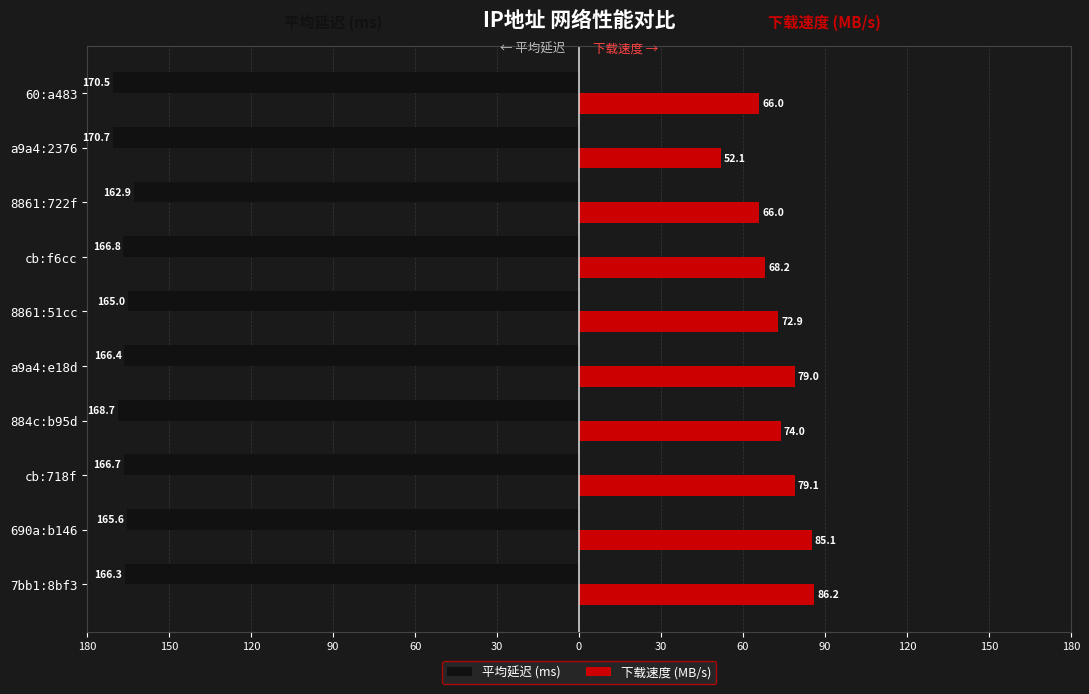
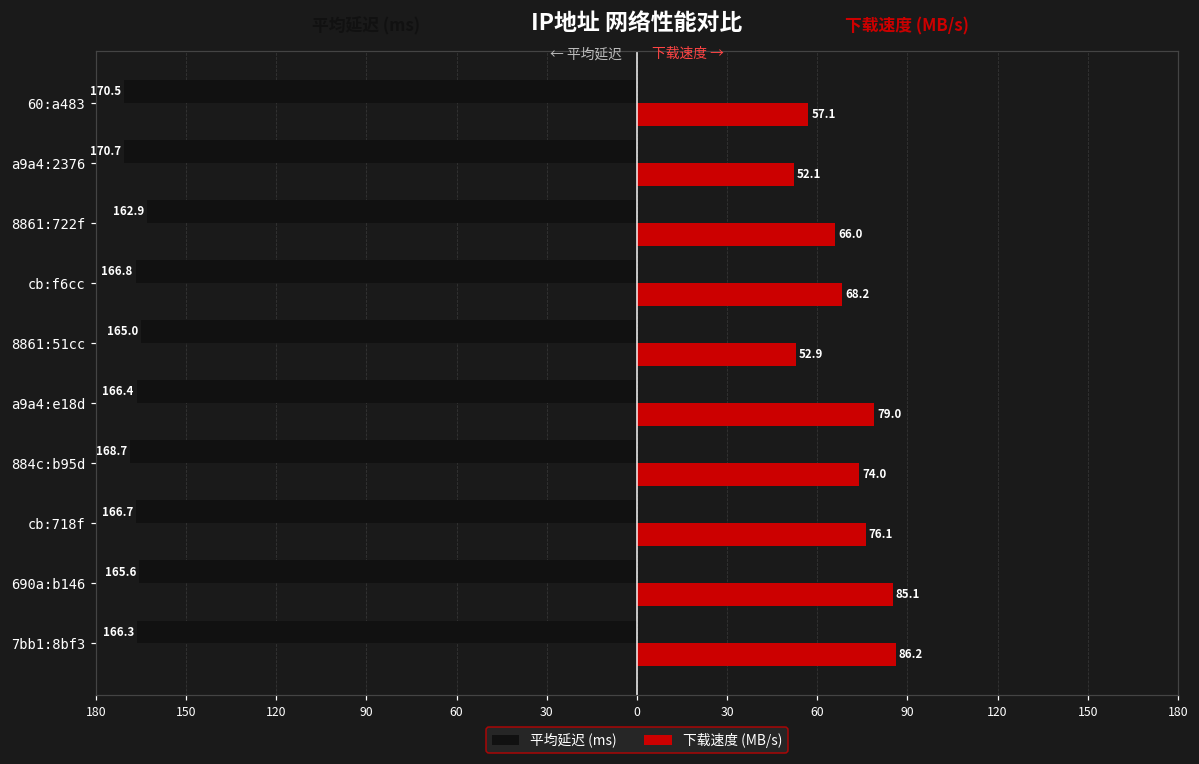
下载速度 (MB/s), 60:a483: 66.0 -> 57.1
下载速度 (MB/s), 8861:51cc: 72.9 -> 52.9
下载速度 (MB/s), cb:718f: 79.1 -> 76.1
